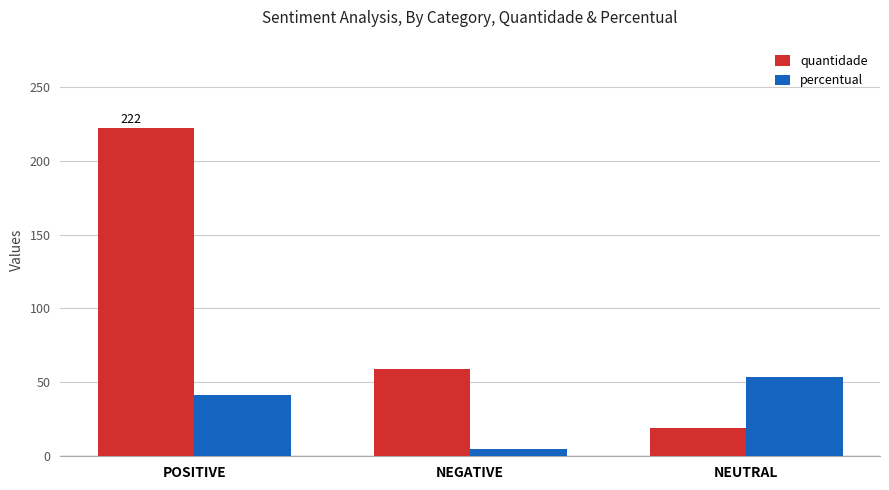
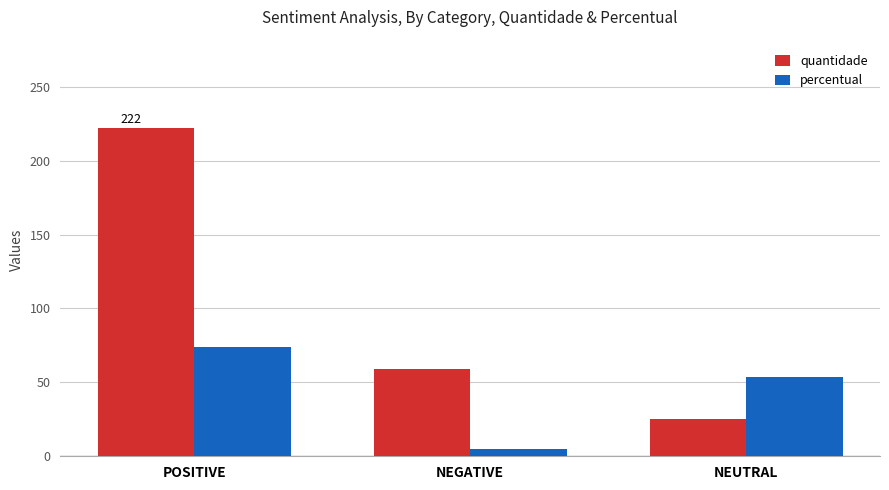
percentual, POSITIVE: 41 -> 74
quantidade, NEUTRAL: 19 -> 25
